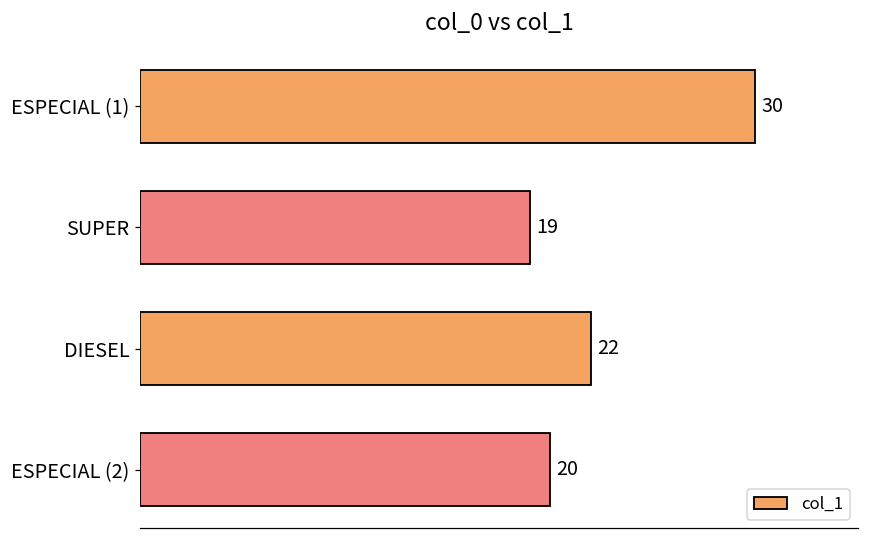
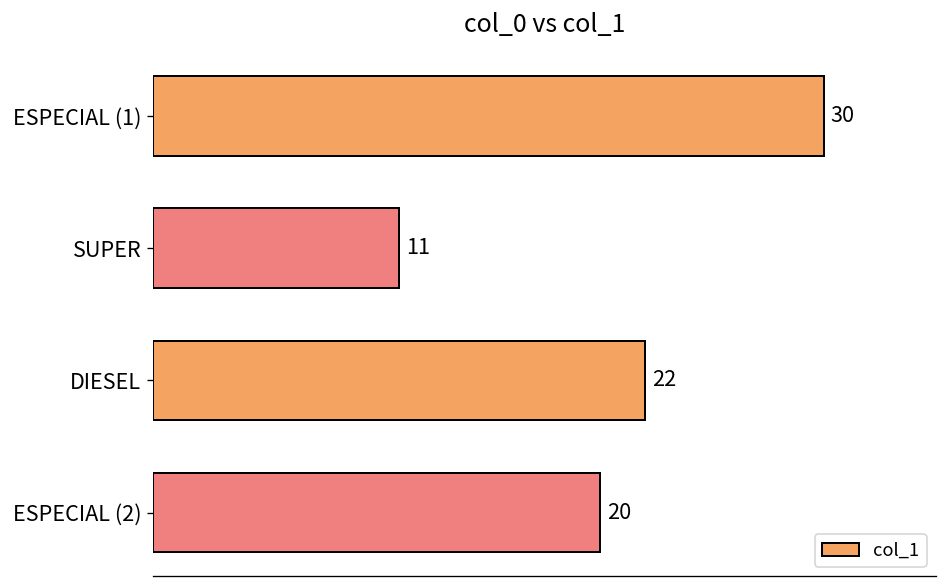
SUPER: 19 -> 11
